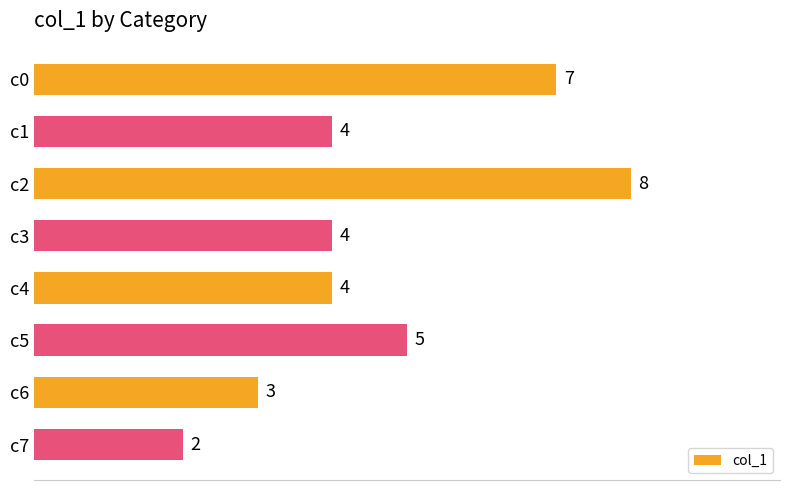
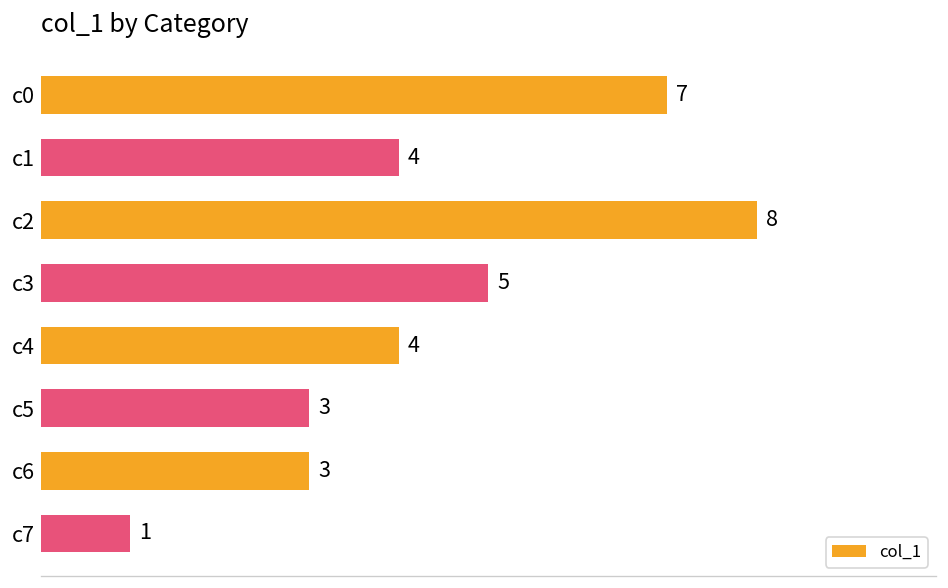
c3: 4 -> 5
c5: 5 -> 3
c7: 2 -> 1
